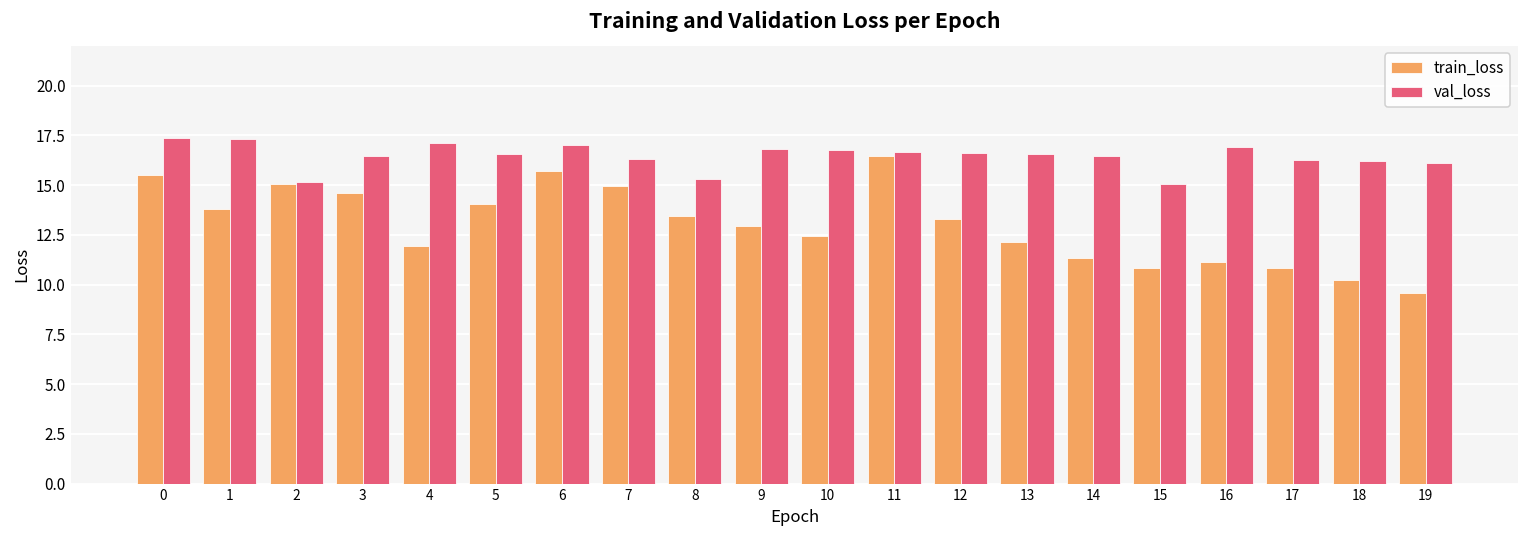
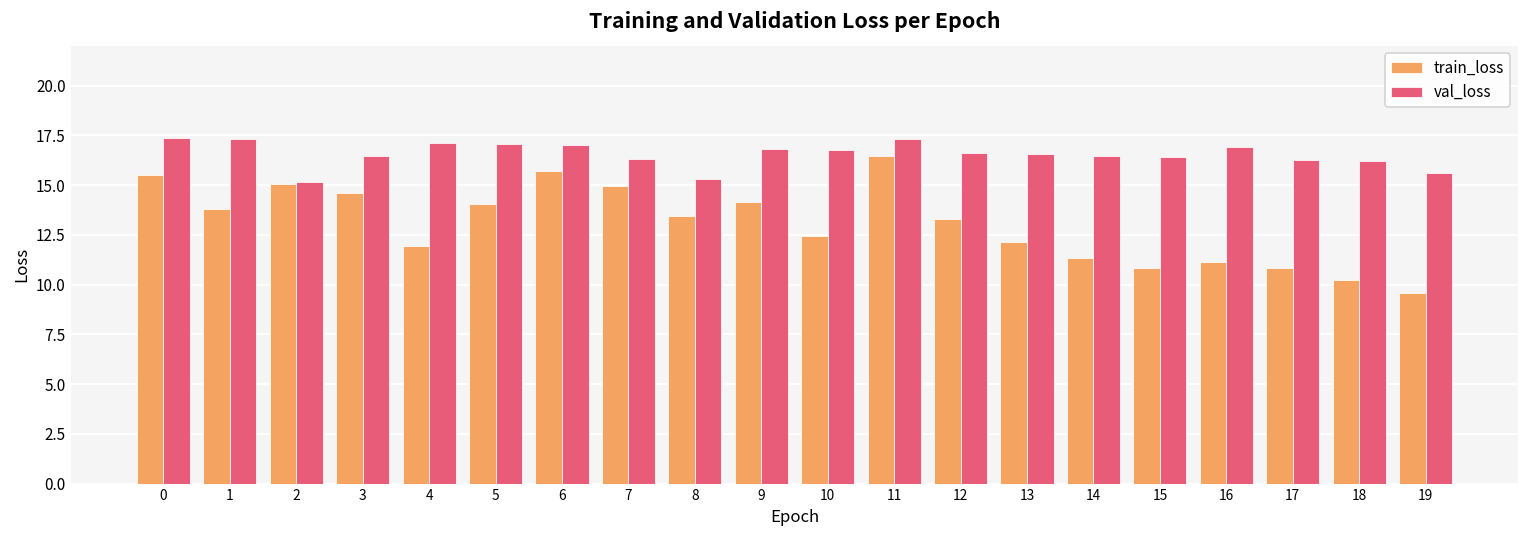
val_loss, 5: 16.6 -> 17.1
train_loss, 9: 12.9 -> 14.1
val_loss, 11: 16.7 -> 17.3
val_loss, 15: 15.1 -> 16.4
val_loss, 19: 16.1 -> 15.6
